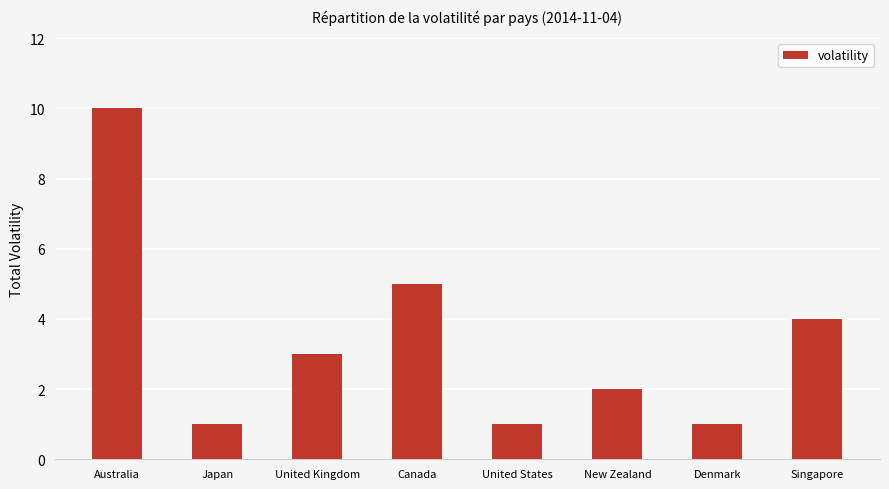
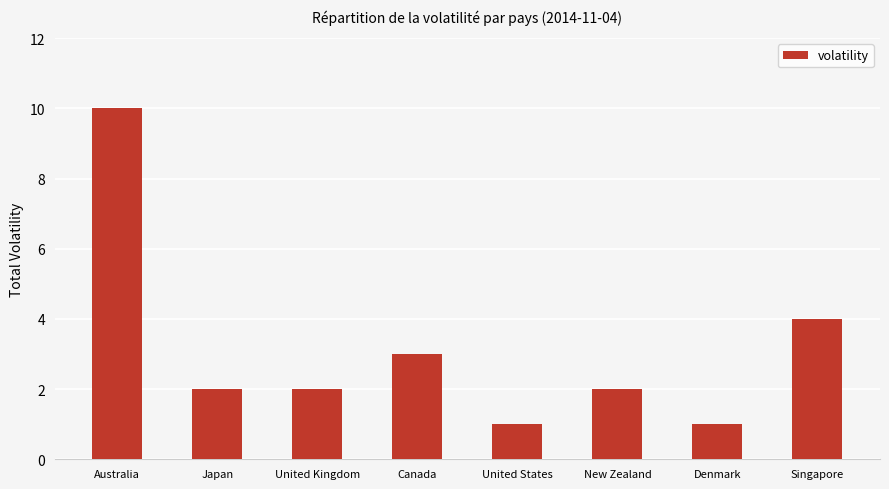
Japan: 1 -> 2
United Kingdom: 3 -> 2
Canada: 5 -> 3
